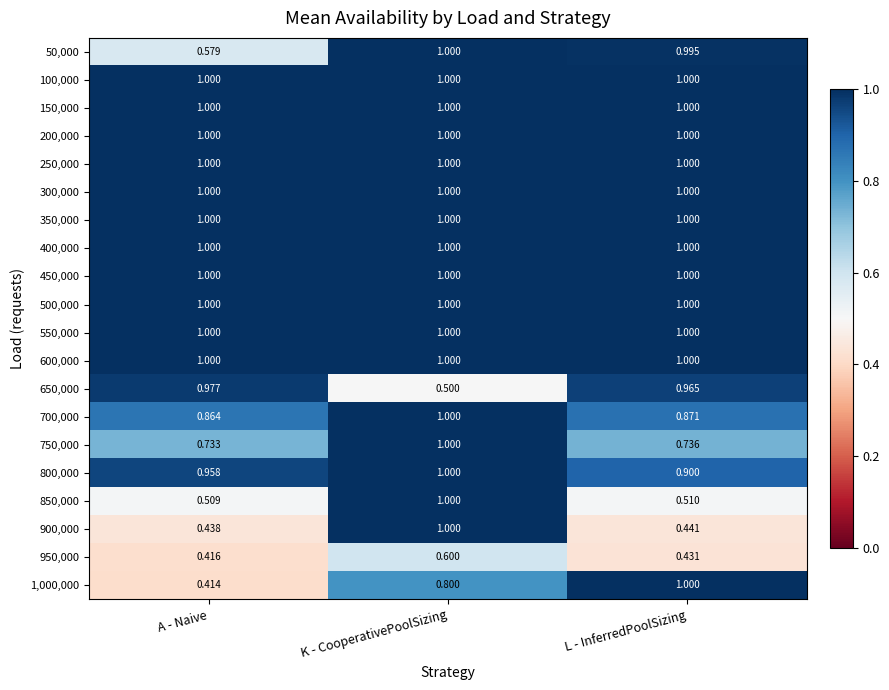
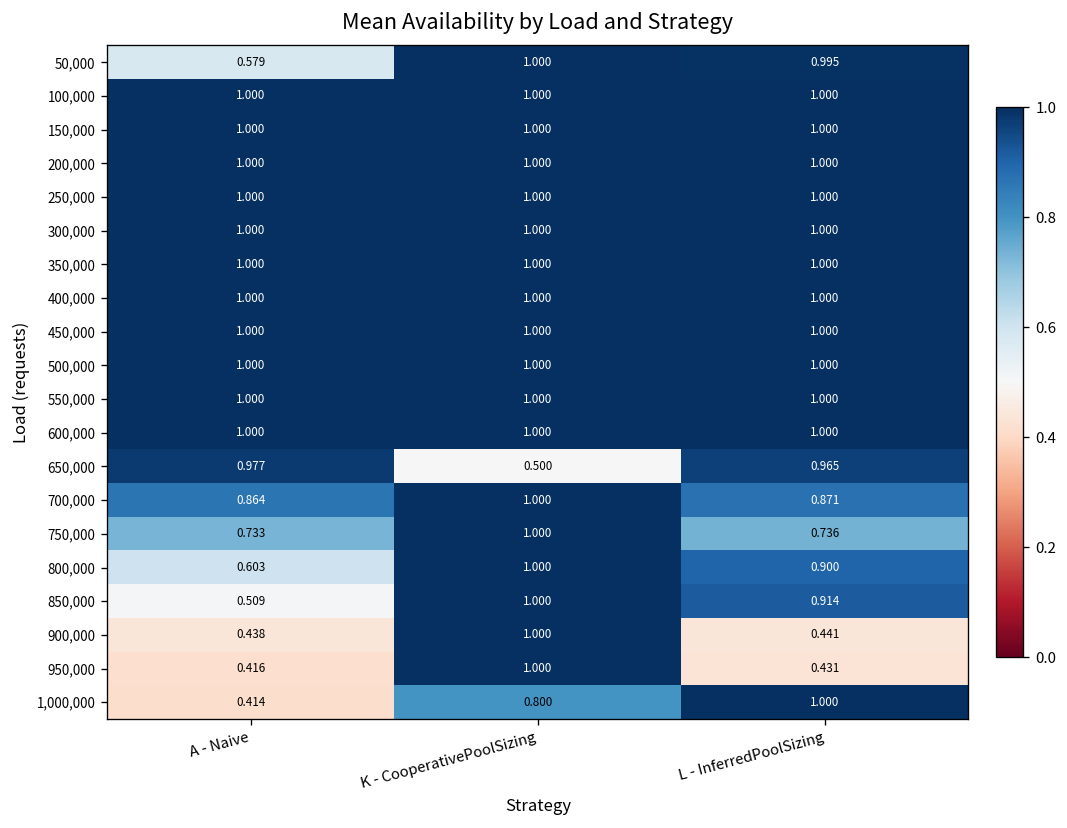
800,000, A - Naive: 0.958 -> 0.603
850,000, L - InferredPoolSizing: 0.510 -> 0.914
950,000, K - CooperativePoolSizing: 0.600 -> 1.000
